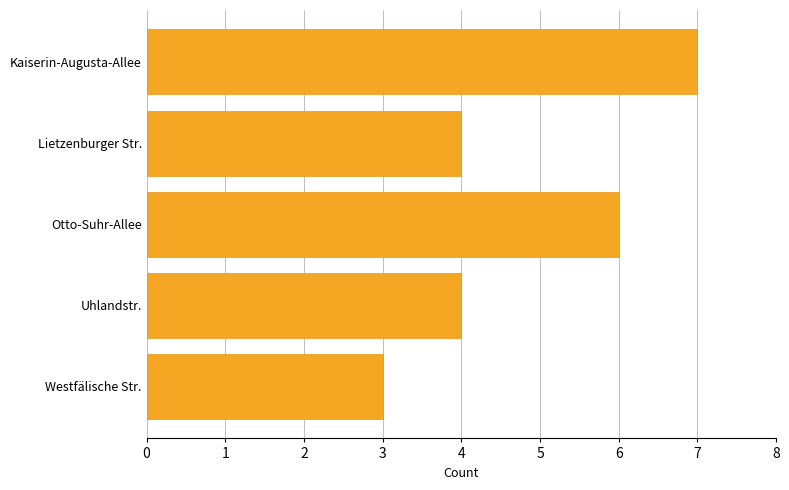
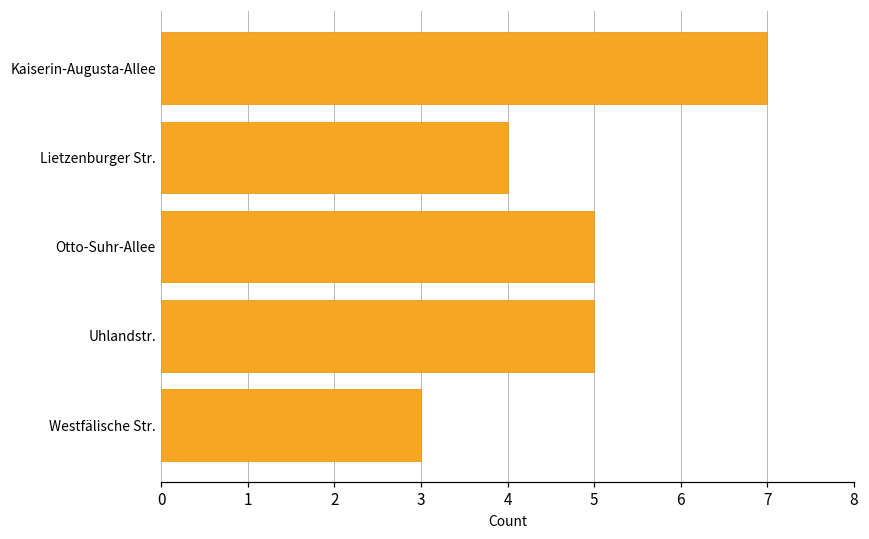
Otto-Suhr-Allee: 6.0 -> 5.0
Uhlandstr.: 4.0 -> 5.0
